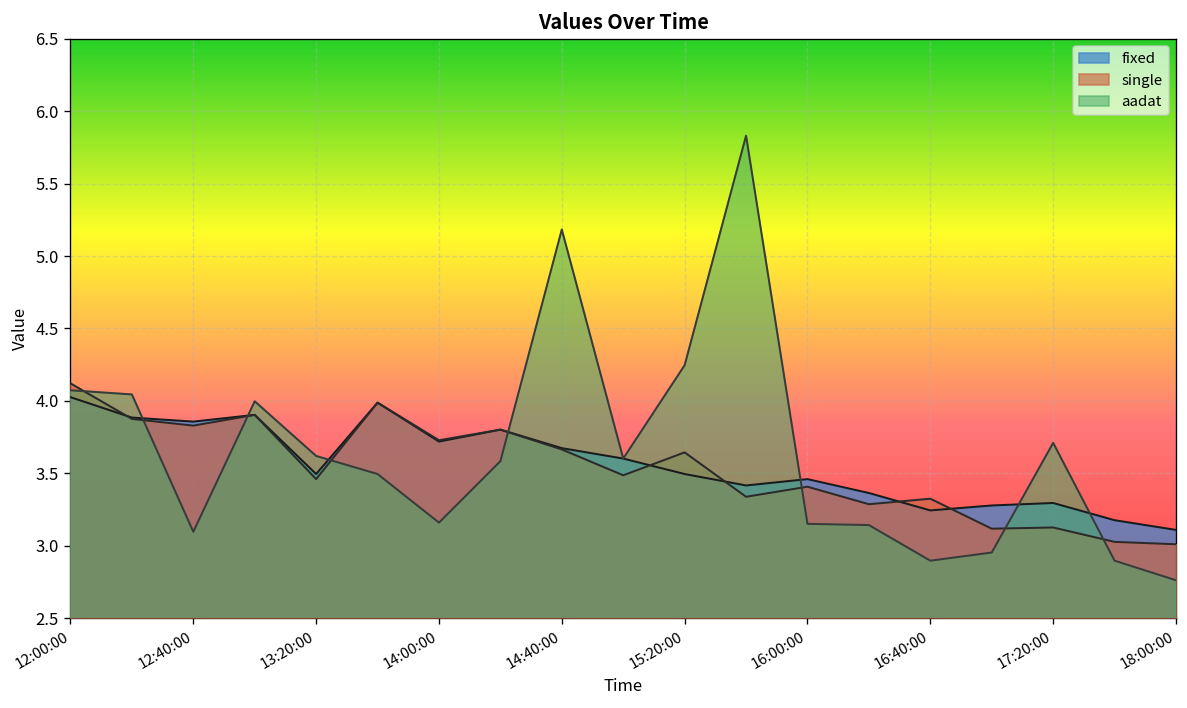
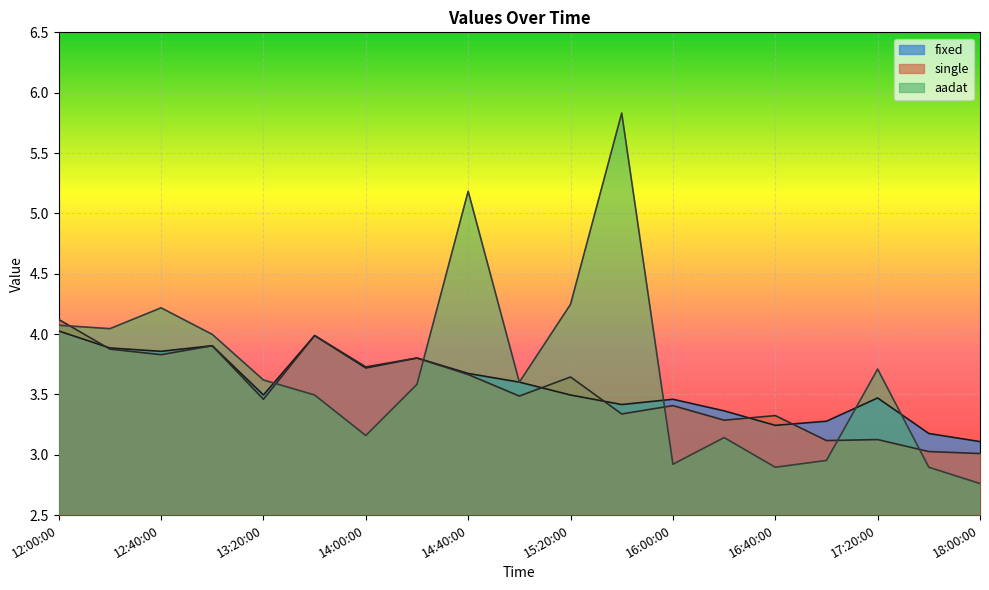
aadat, 12:40:00: 3.10 -> 4.22
aadat, 16:00:00: 3.15 -> 2.92
fixed, 17:20:00: 3.29 -> 3.47
